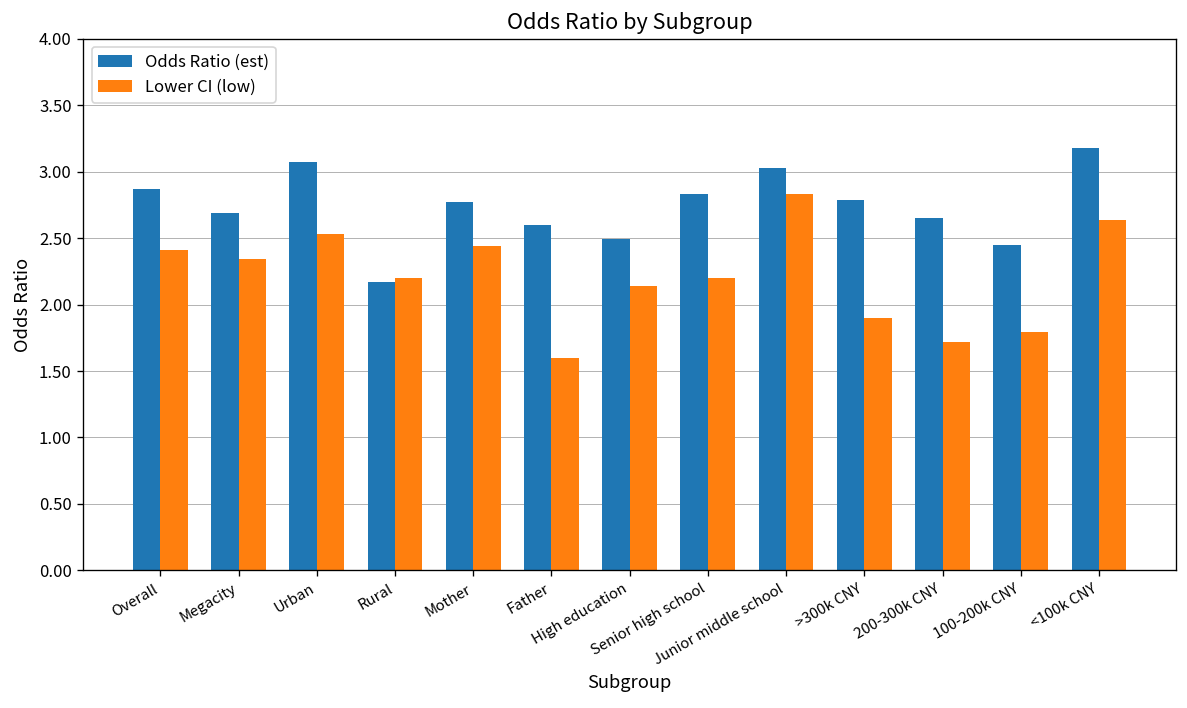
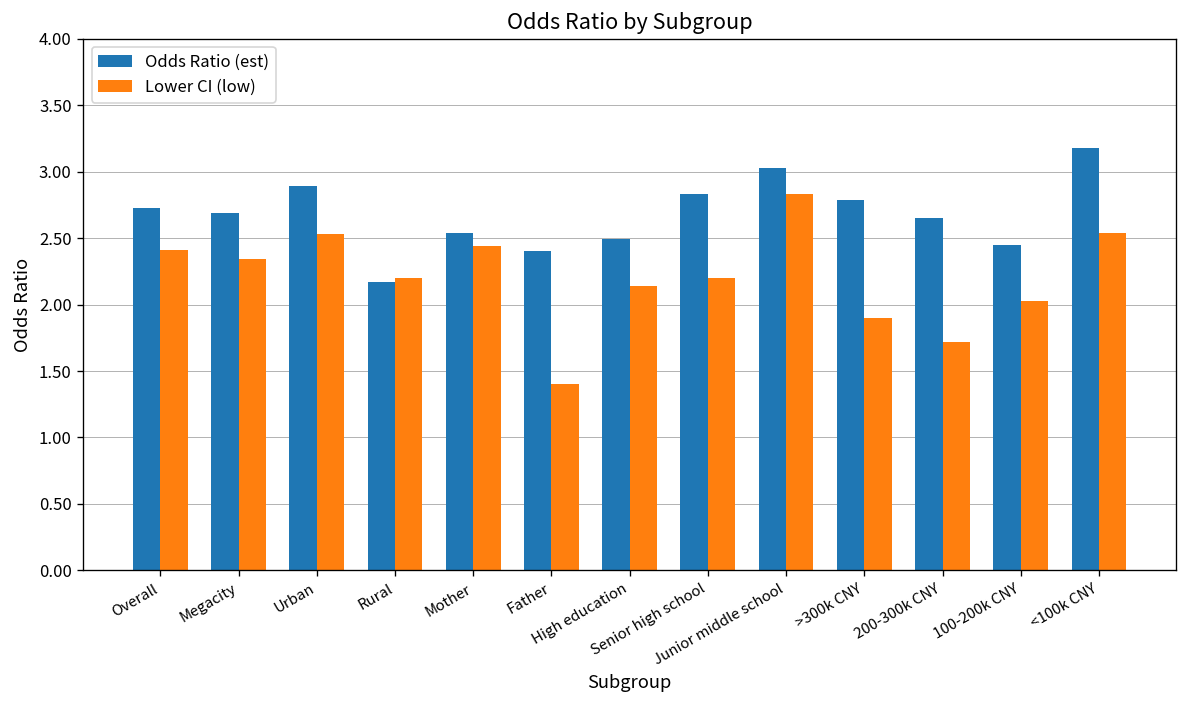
Odds Ratio (est), Overall: 2.87 -> 2.73
Odds Ratio (est), Urban: 3.07 -> 2.89
Odds Ratio (est), Mother: 2.77 -> 2.54
Odds Ratio (est), Father: 2.6 -> 2.4
Lower CI (low), Father: 1.6 -> 1.4
Lower CI (low), 100-200k CNY: 1.79 -> 2.03
Lower CI (low), <100k CNY: 2.64 -> 2.54
